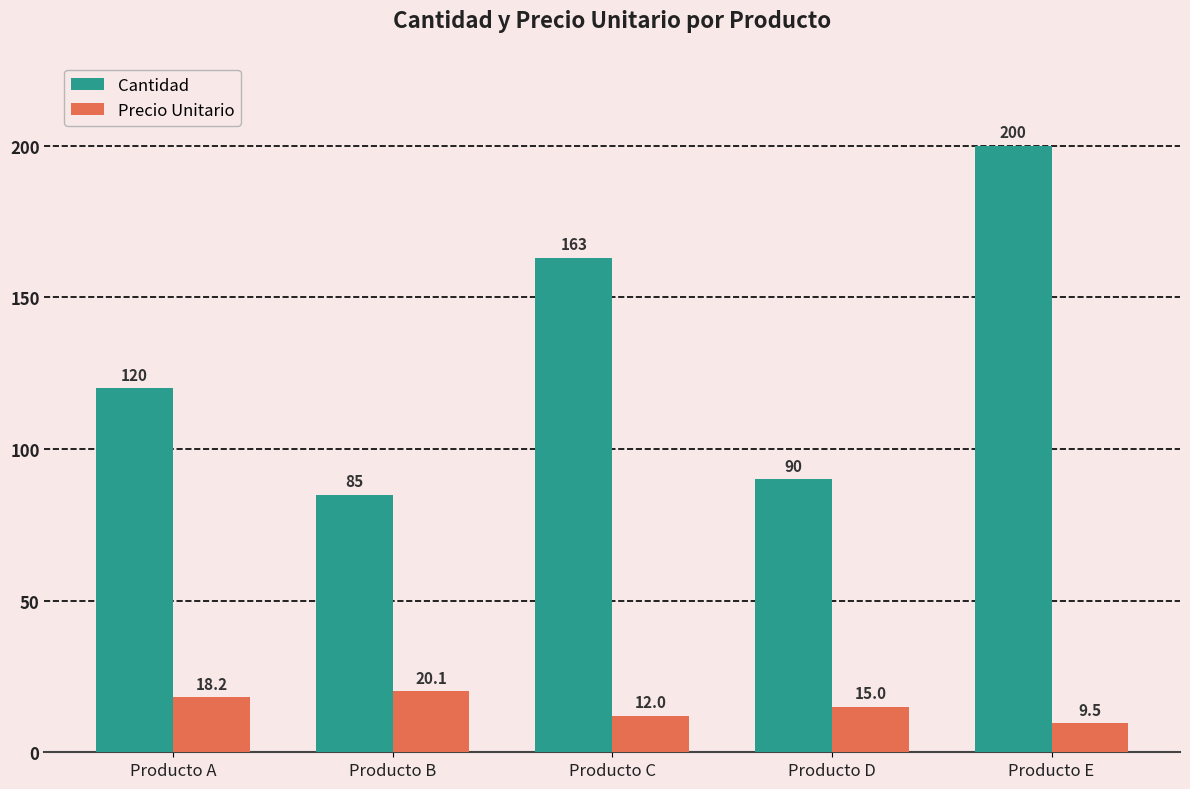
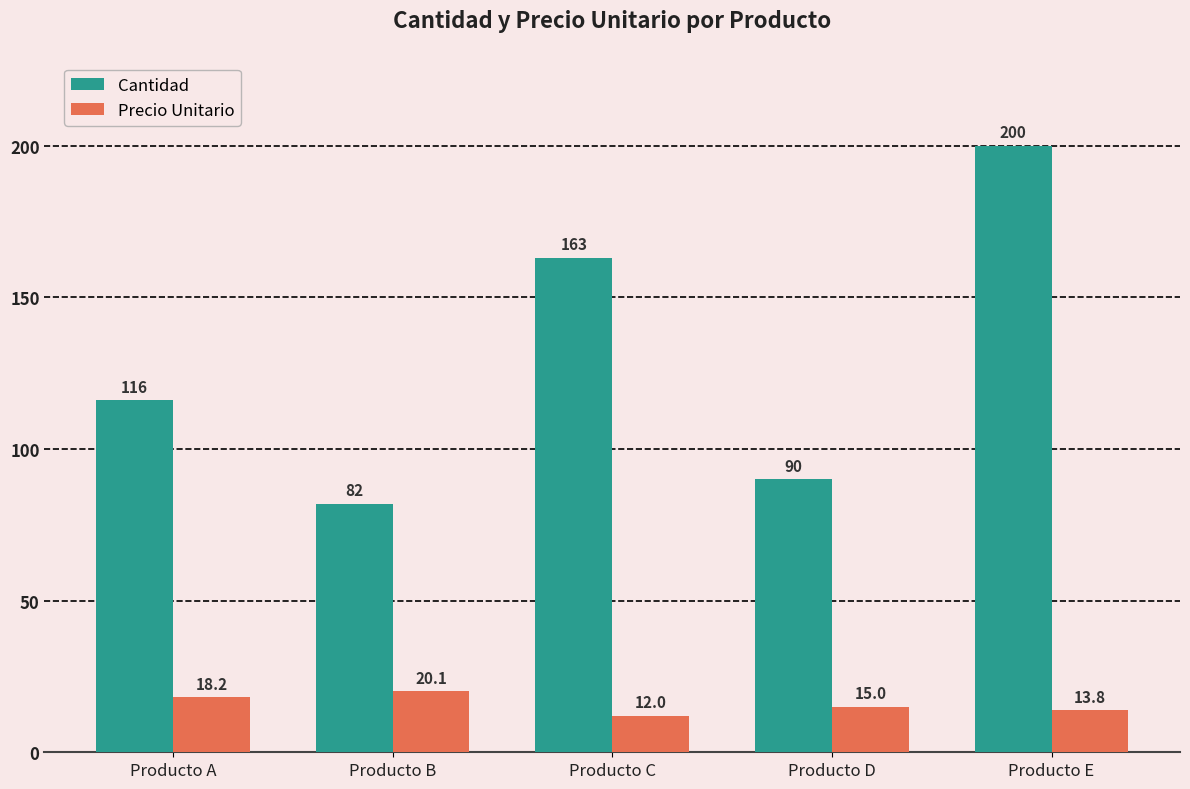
Cantidad, Producto A: 120 -> 116
Cantidad, Producto B: 85 -> 82
Precio Unitario, Producto E: 9.5 -> 13.8
